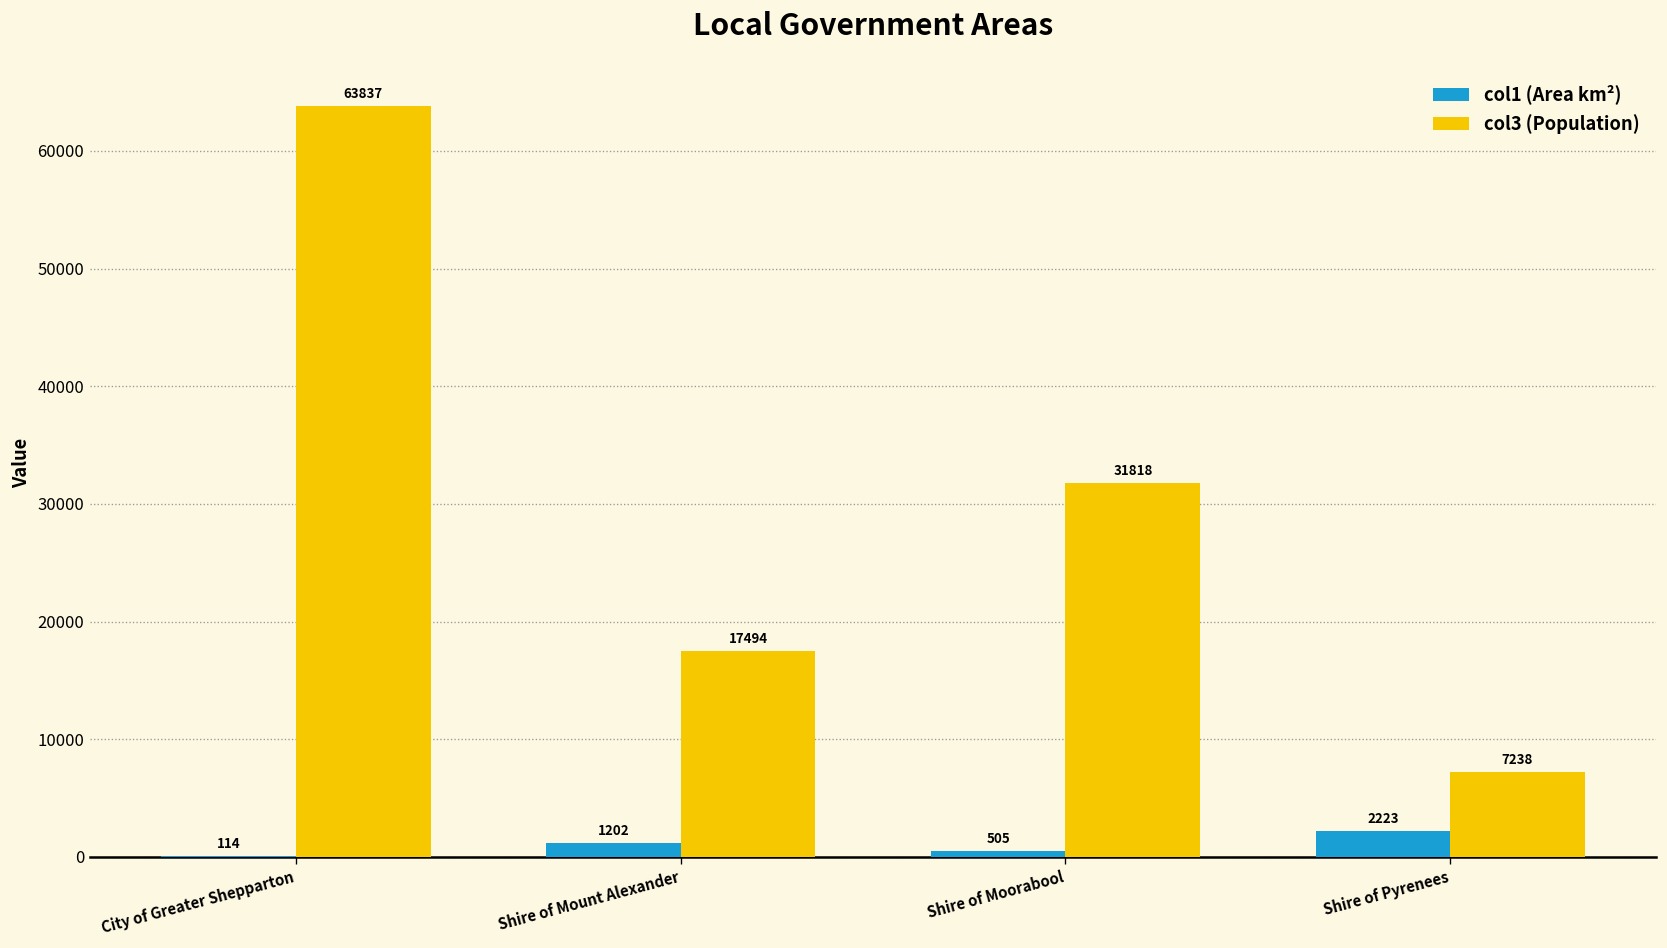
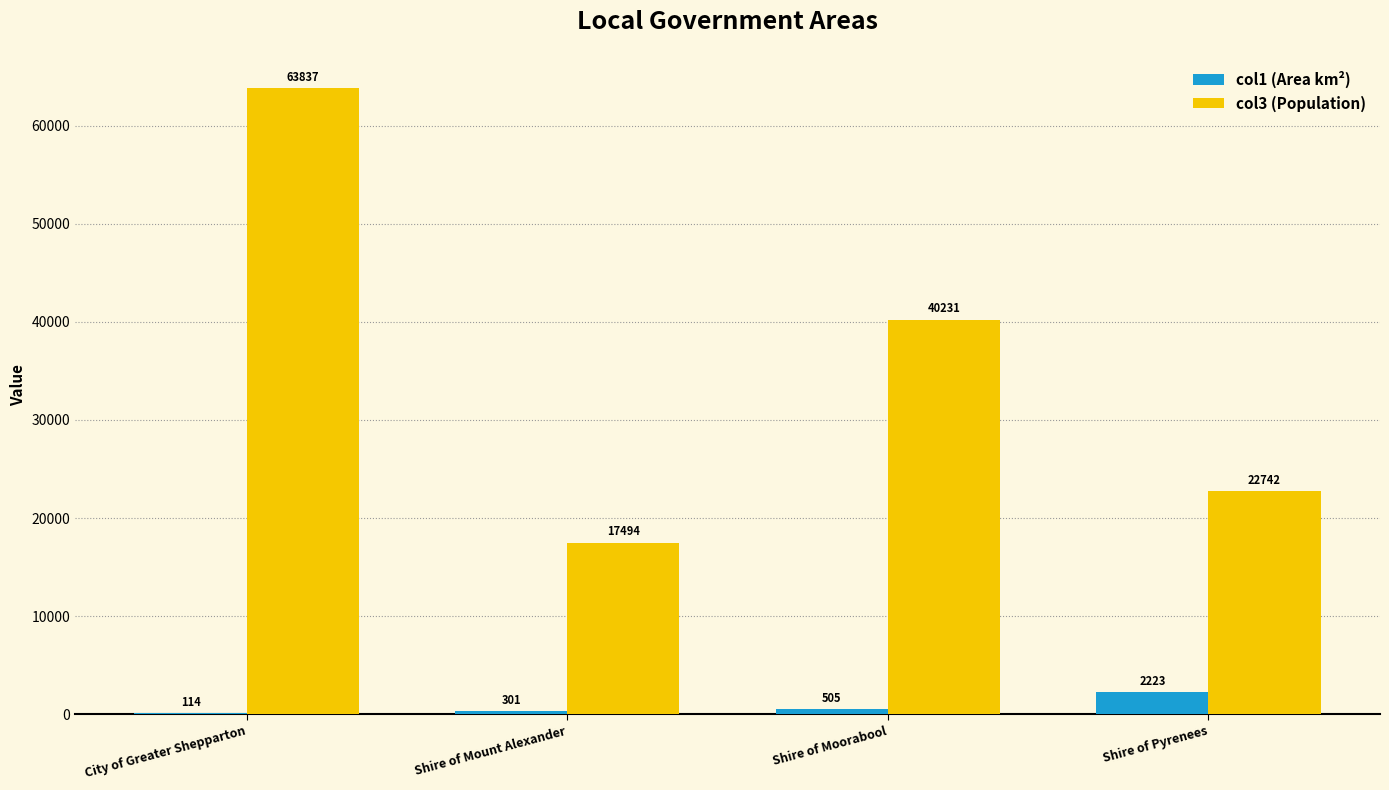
col1 (Area km²), Shire of Mount Alexander: 1202 -> 301
col3 (Population), Shire of Moorabool: 31818 -> 40231
col3 (Population), Shire of Pyrenees: 7238 -> 22742
